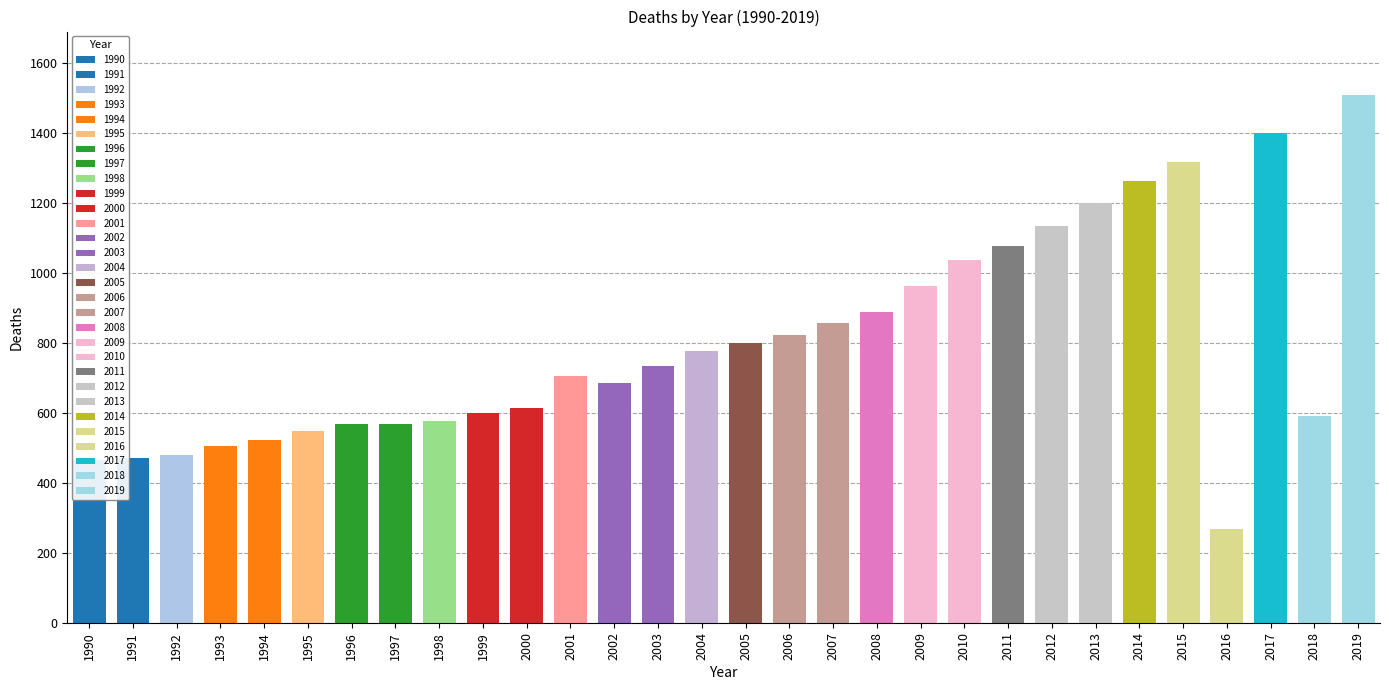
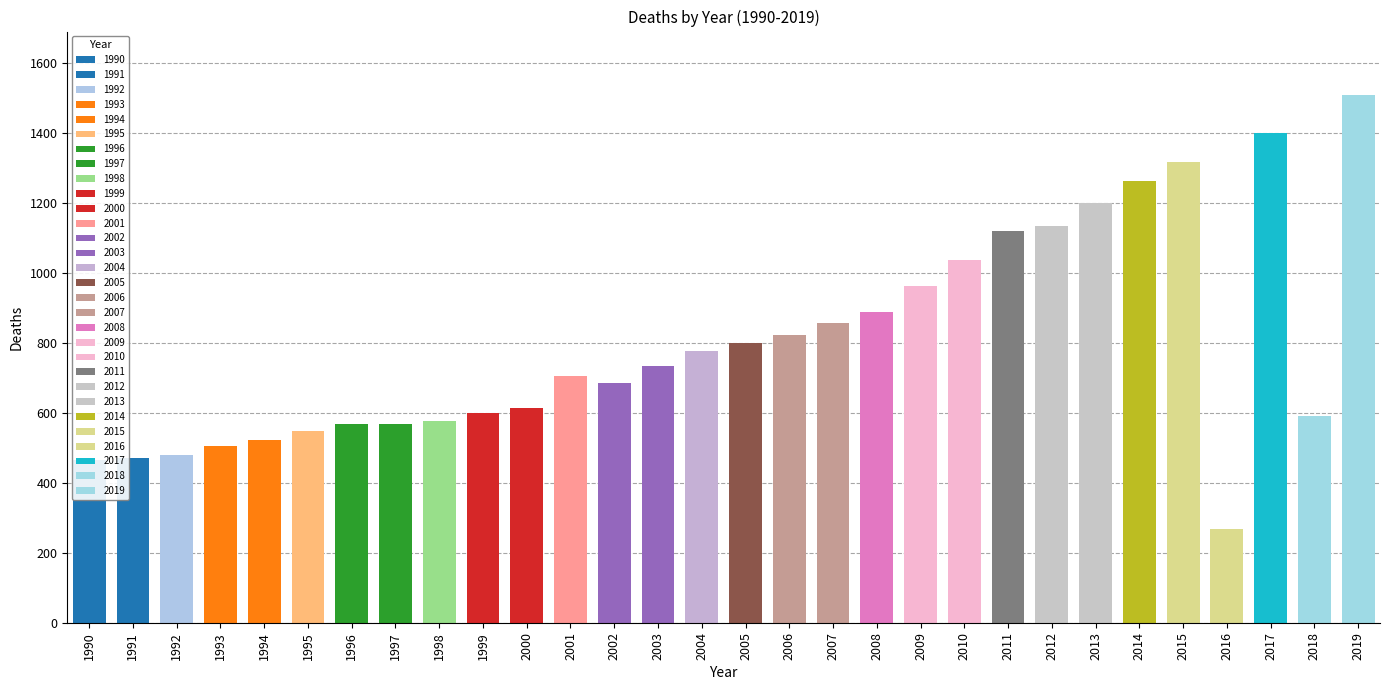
2011: 1080 -> 1120
